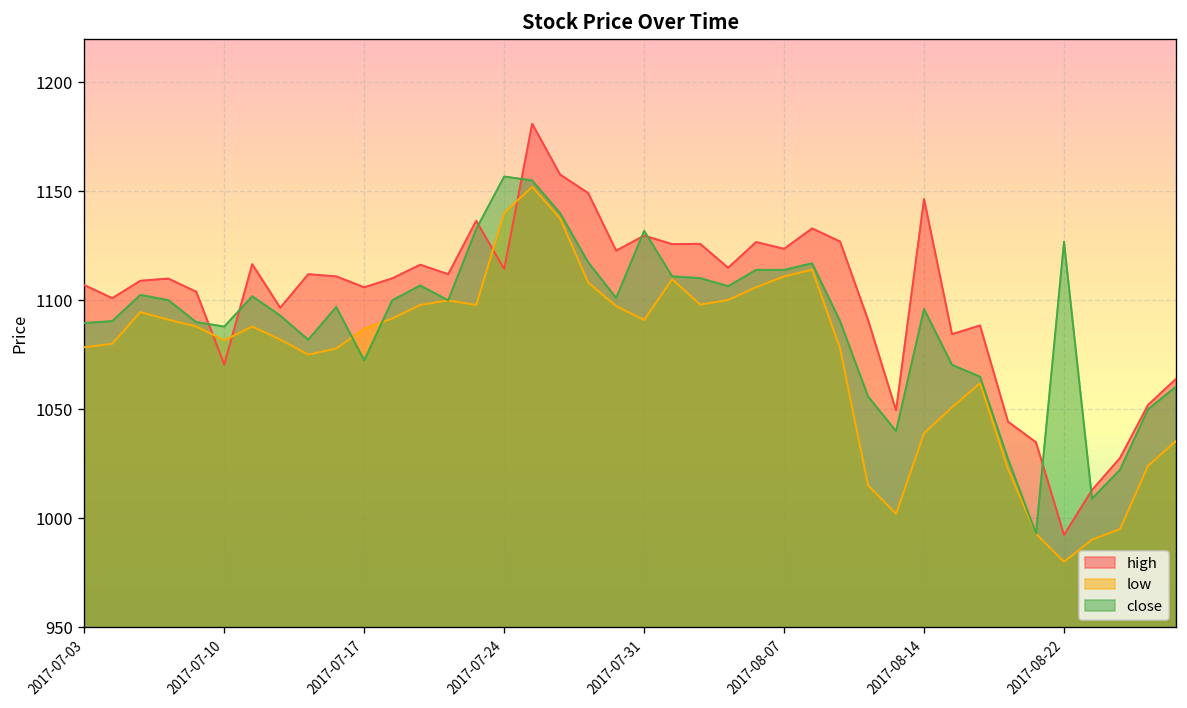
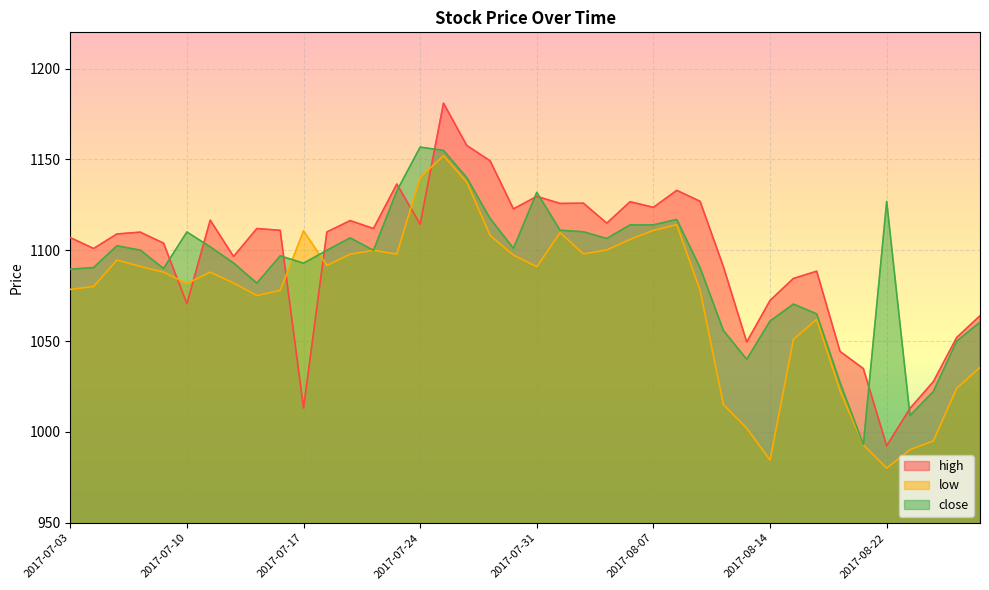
close, 2017-07-10: 1088 -> 1110
high, 2017-07-17: 1106 -> 1013
low, 2017-07-17: 1087 -> 1111
close, 2017-07-17: 1073 -> 1093
high, 2017-08-14: 1147 -> 1072
low, 2017-08-14: 1039 -> 985
close, 2017-08-14: 1096 -> 1061
